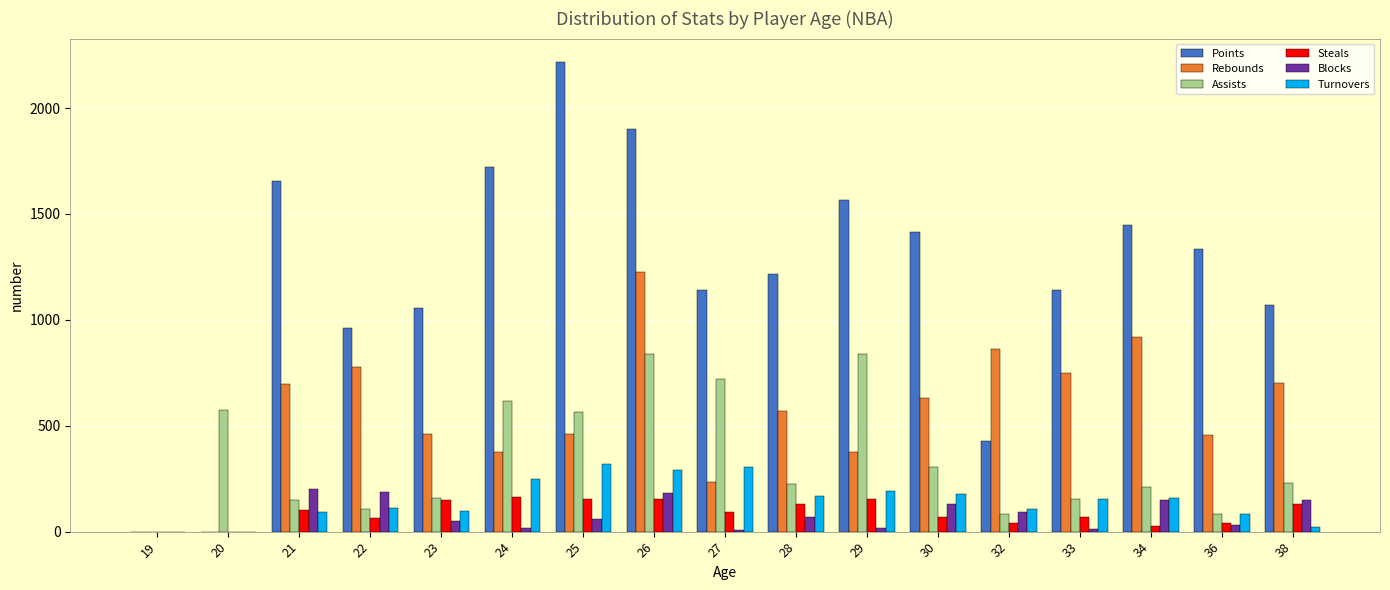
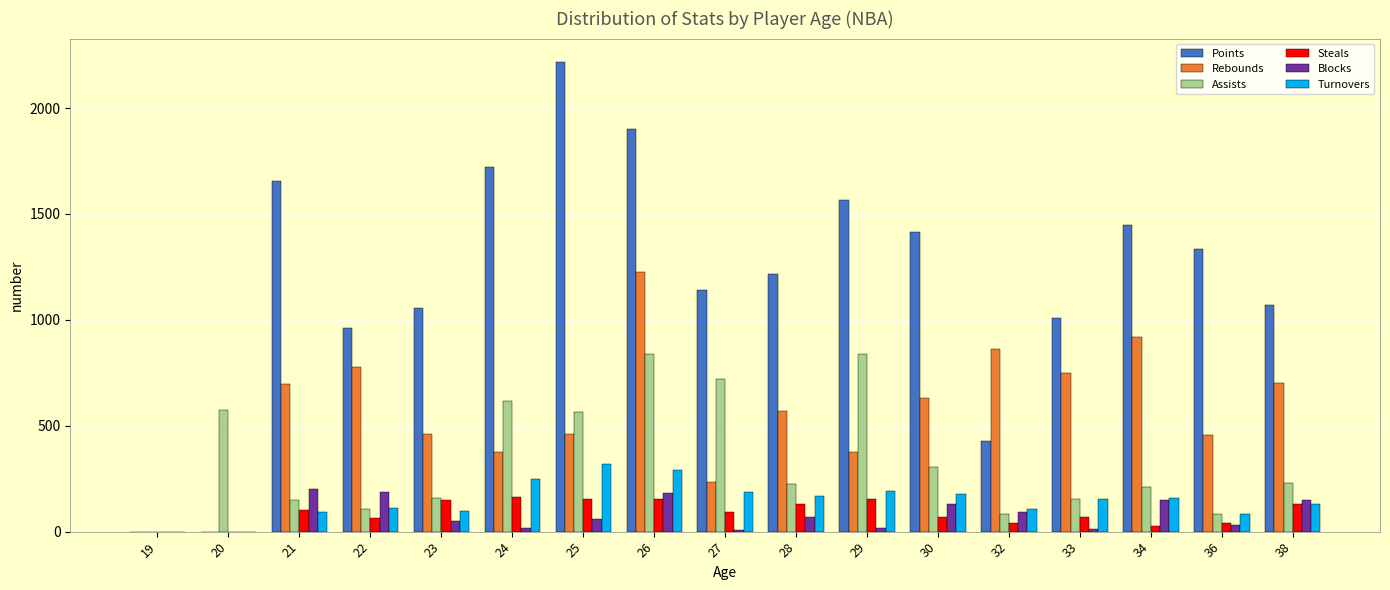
Turnovers, 27: 300 -> 190
Points, 33: 1140 -> 1010
Turnovers, 38: 20 -> 130
